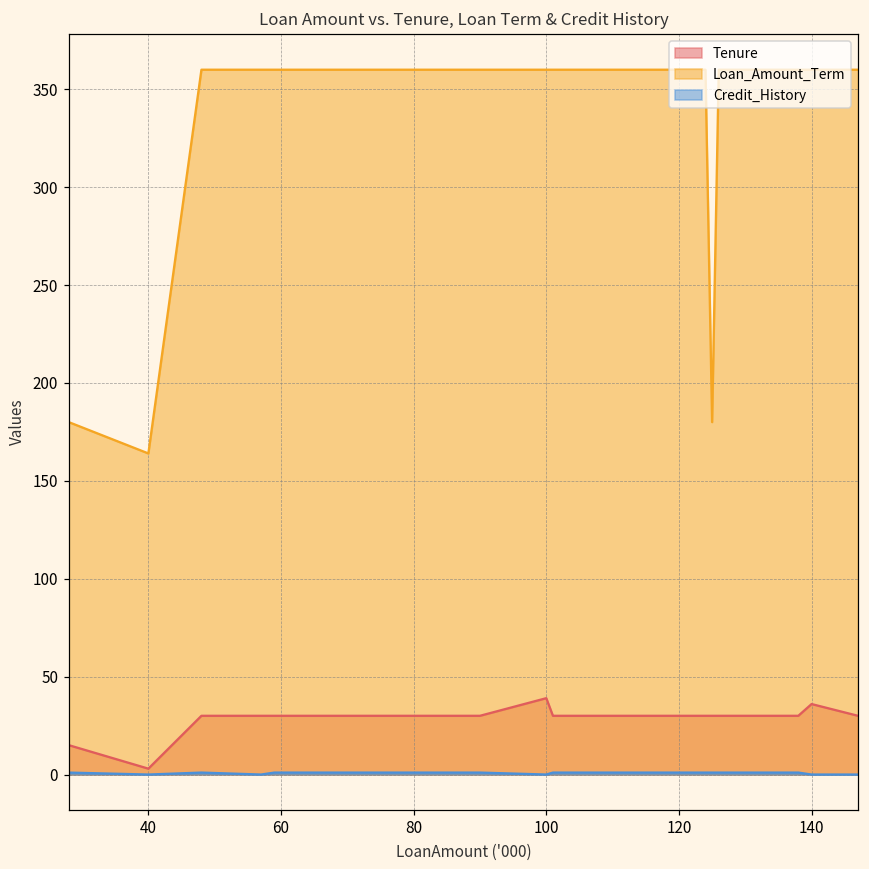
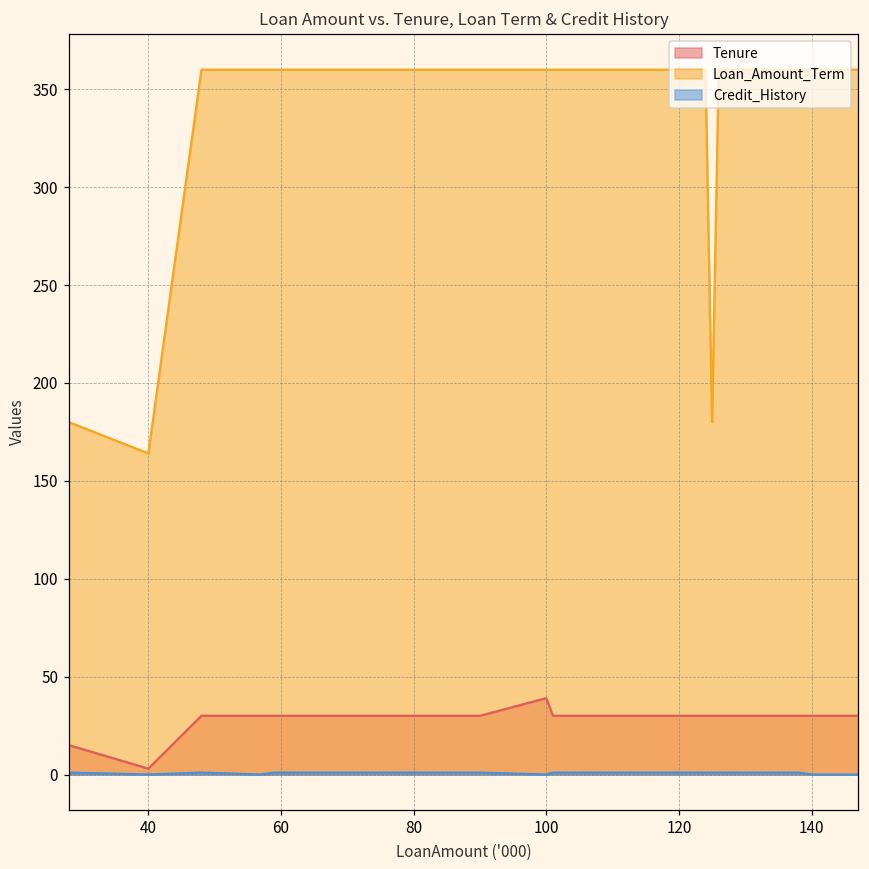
Tenure, 140: 36 -> 30
